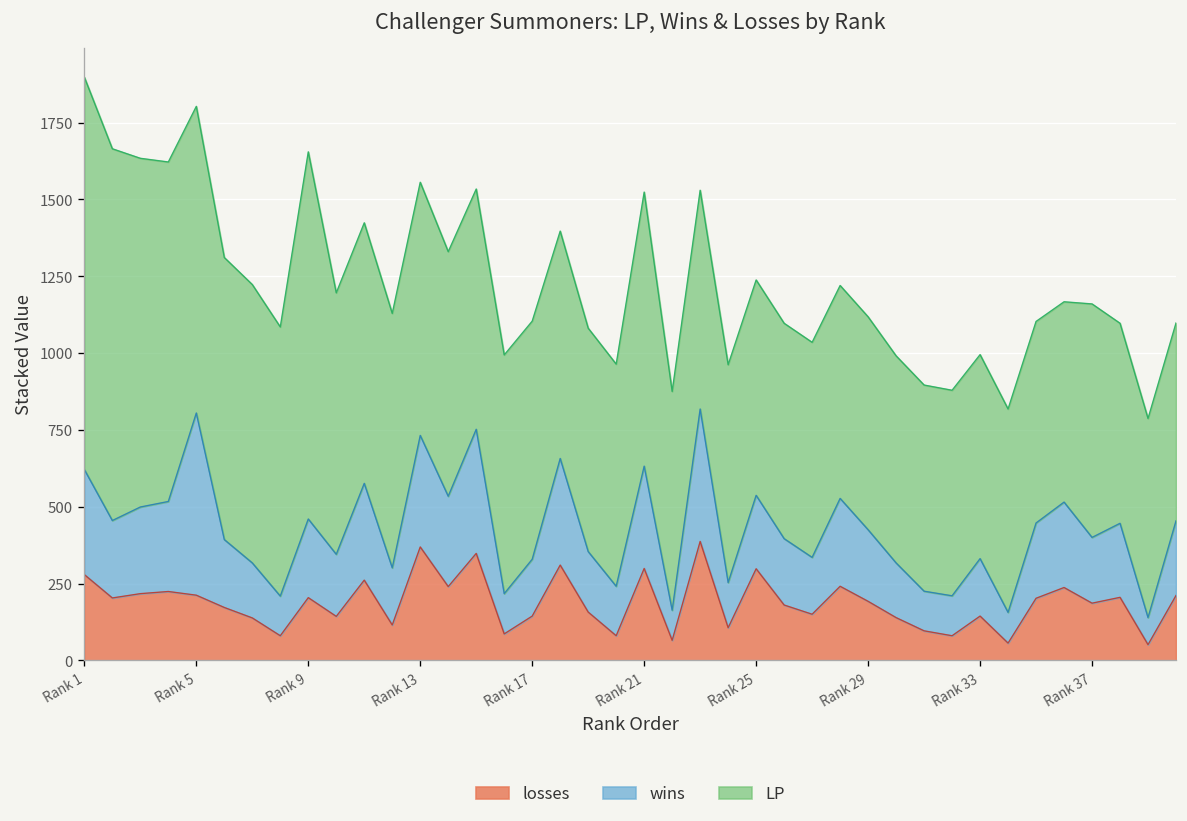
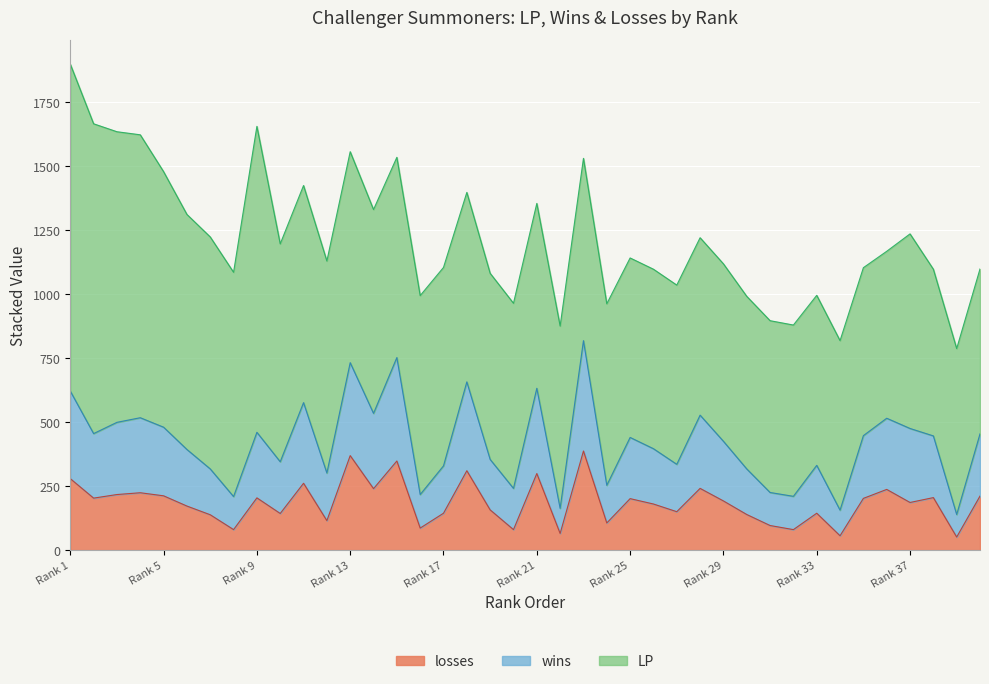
wins, Rank 5: 590 -> 270
LP, Rank 21: 890 -> 720
losses, Rank 25: 300 -> 200
wins, Rank 37: 210 -> 290
